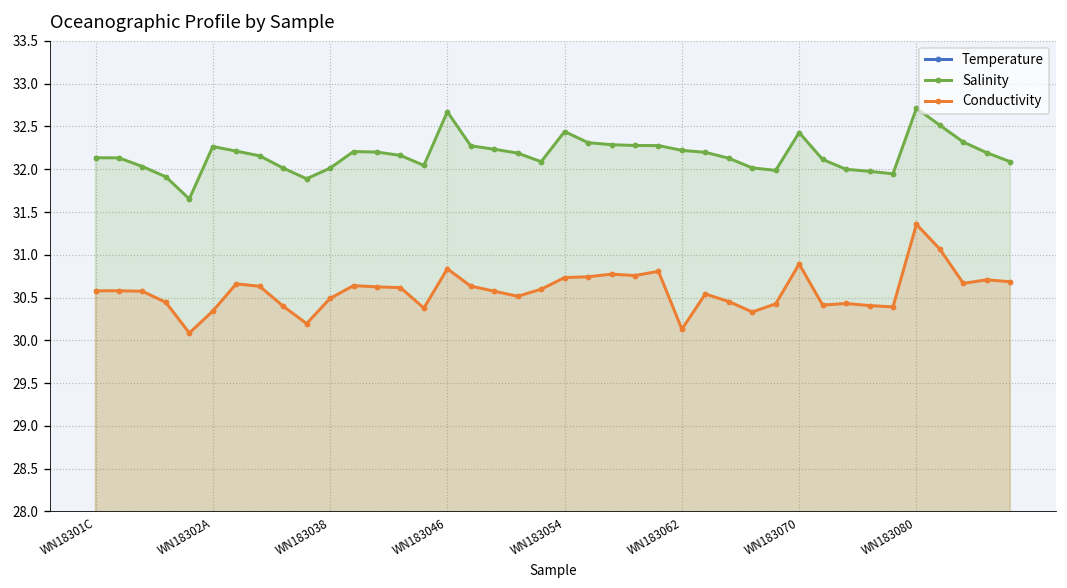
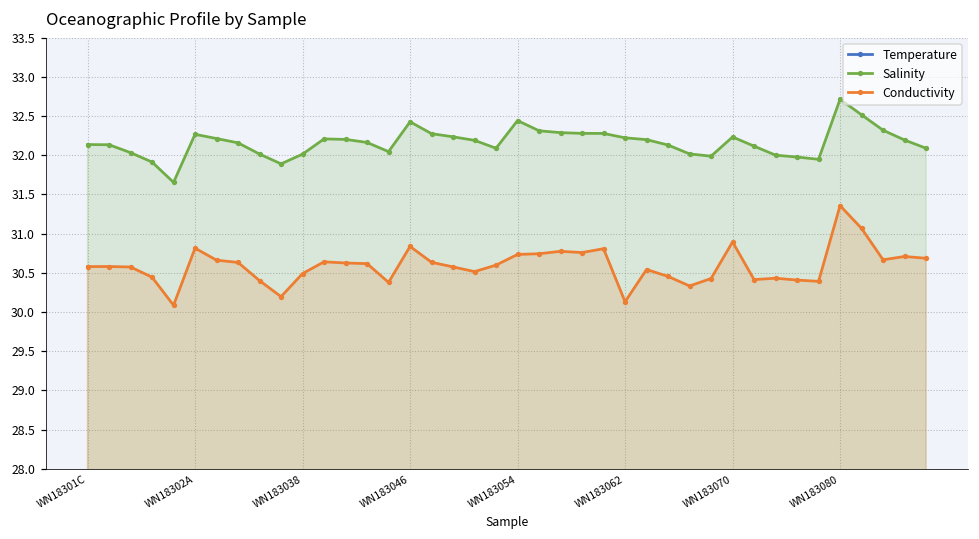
Conductivity, WN18302A: 30.3 -> 30.8
Salinity, WN183046: 32.7 -> 32.4
Salinity, WN183070: 32.4 -> 32.2
